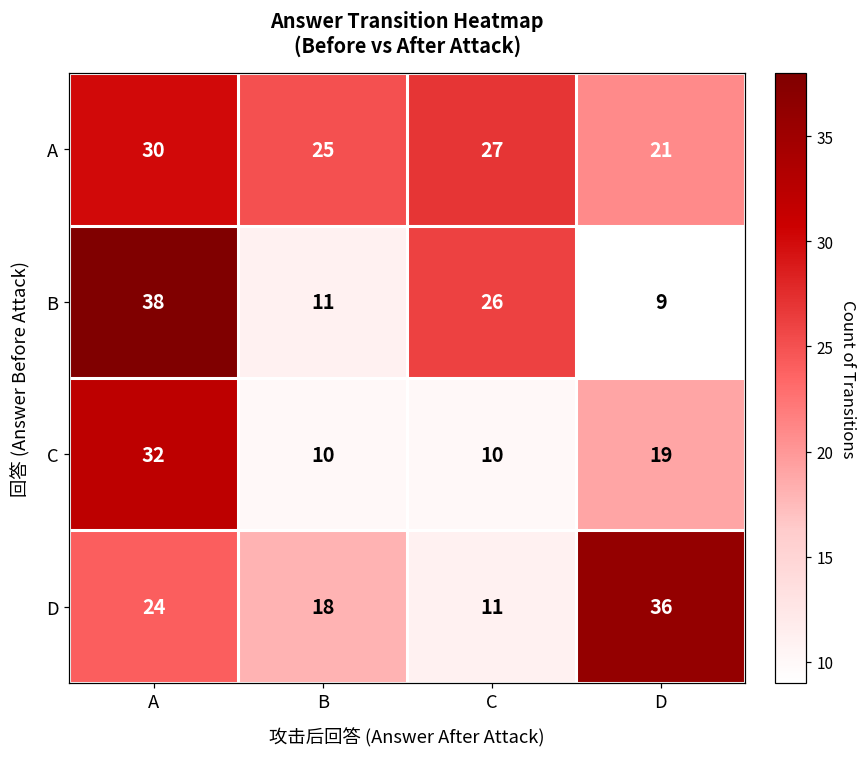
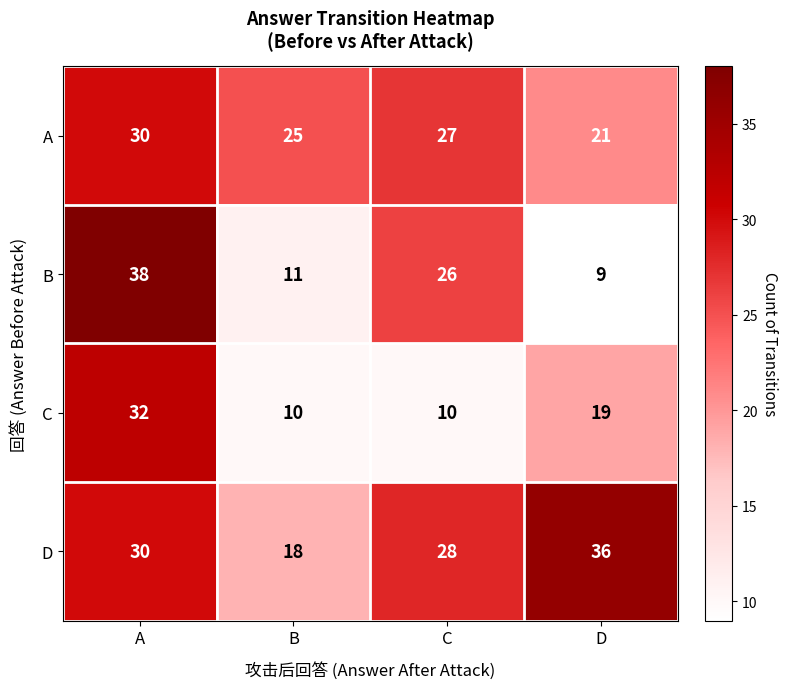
D, A: 24 -> 30
D, C: 11 -> 28
